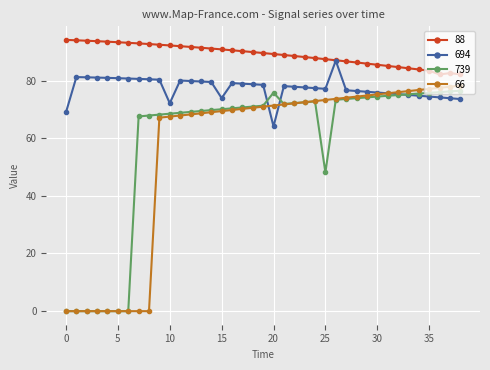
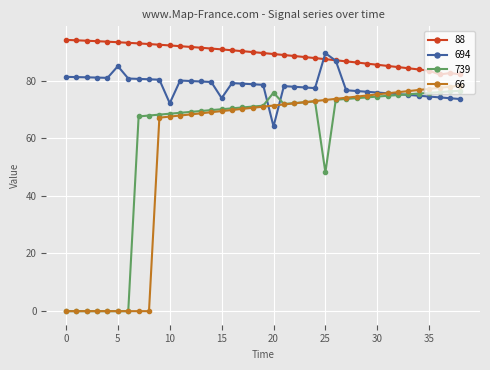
694, 0: 69 -> 81
694, 5: 81 -> 85
694, 25: 77 -> 89
